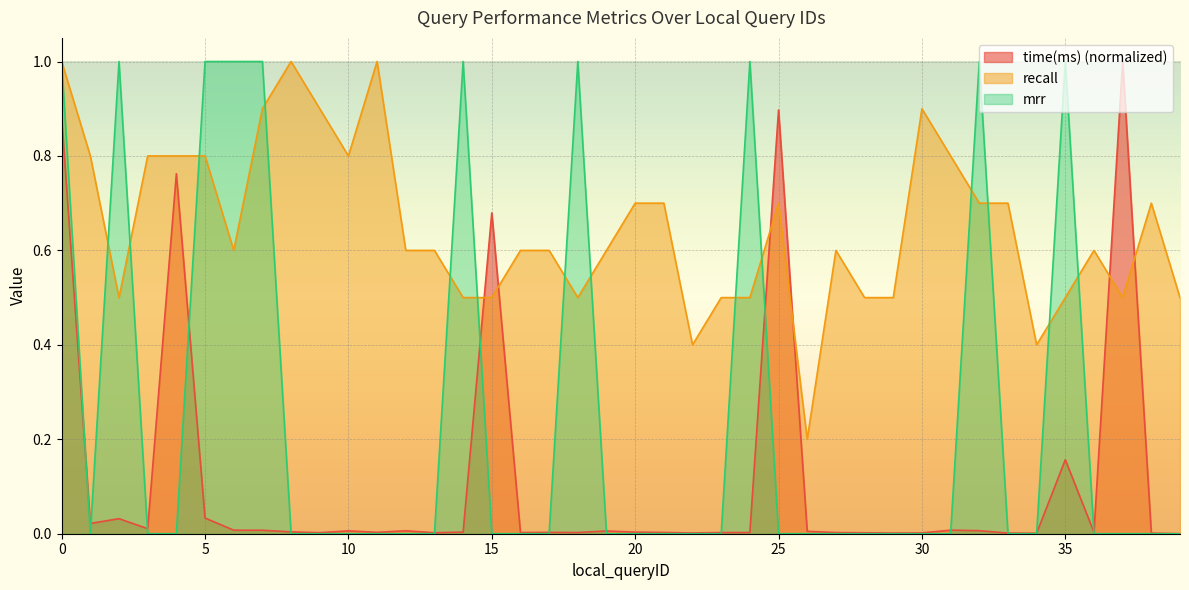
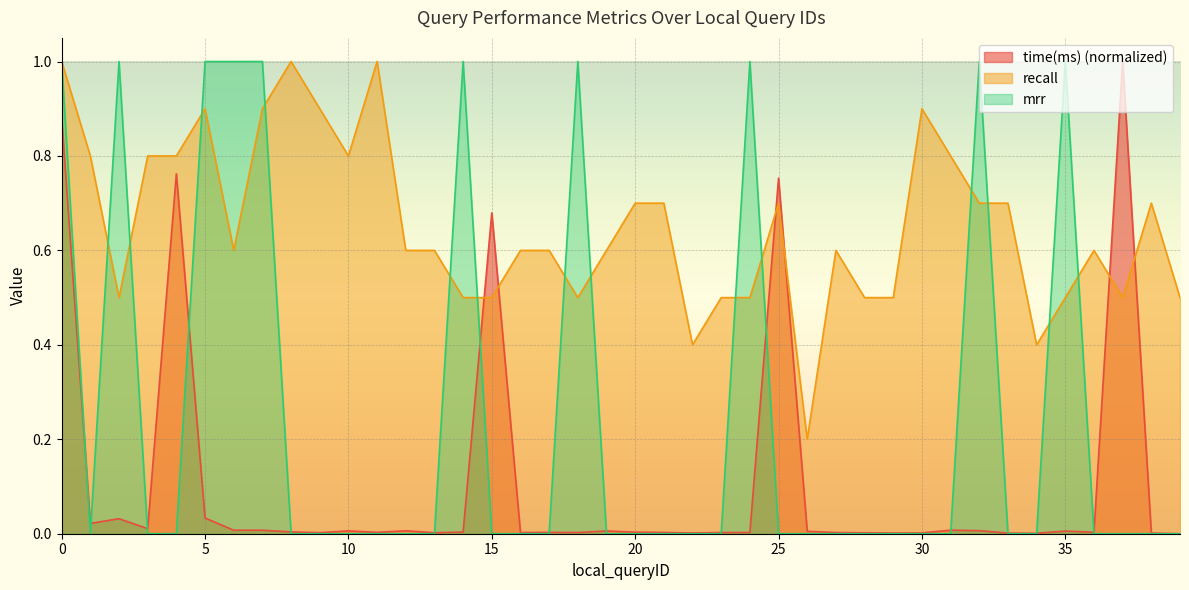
recall, 5: 0.8 -> 0.9
time(ms) (normalized), 25: 0.90 -> 0.75
time(ms) (normalized), 35: 0.16 -> 0.01
